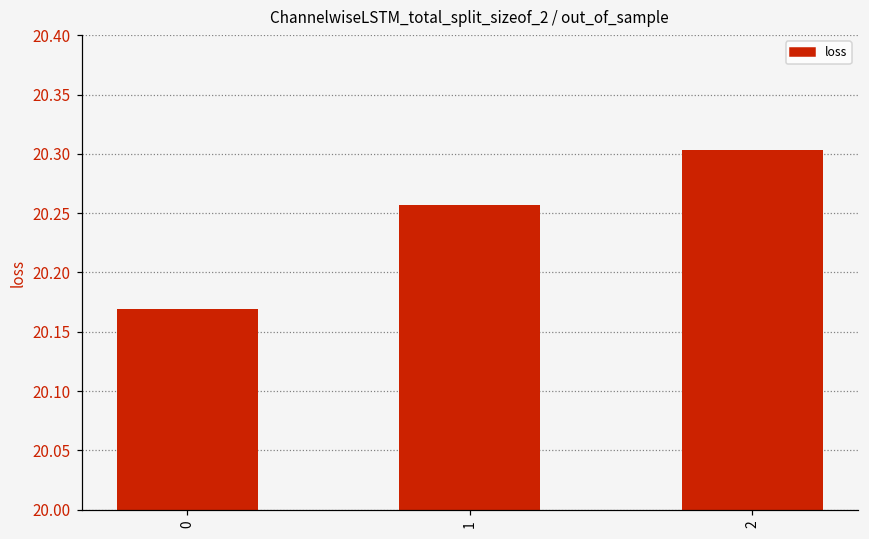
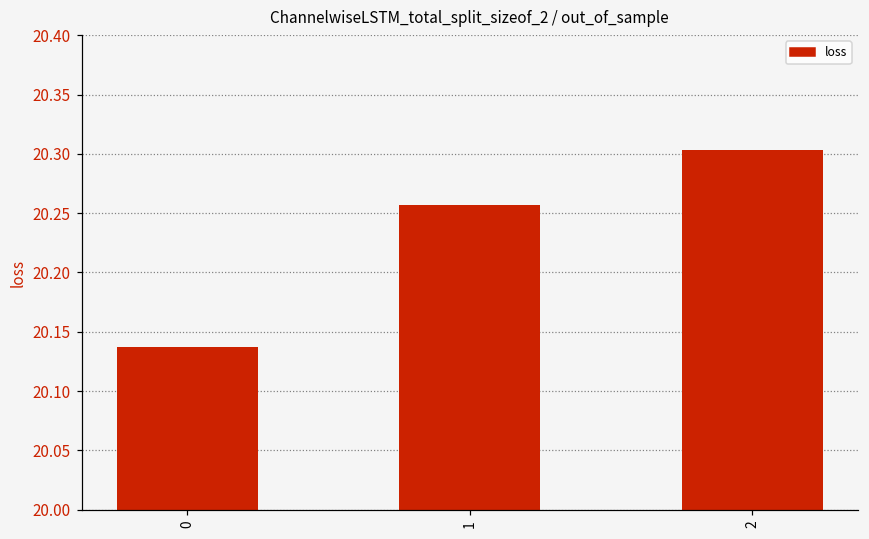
0: 20.169 -> 20.137
